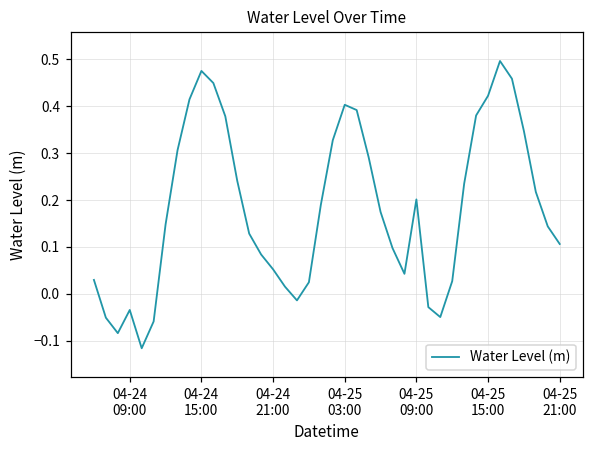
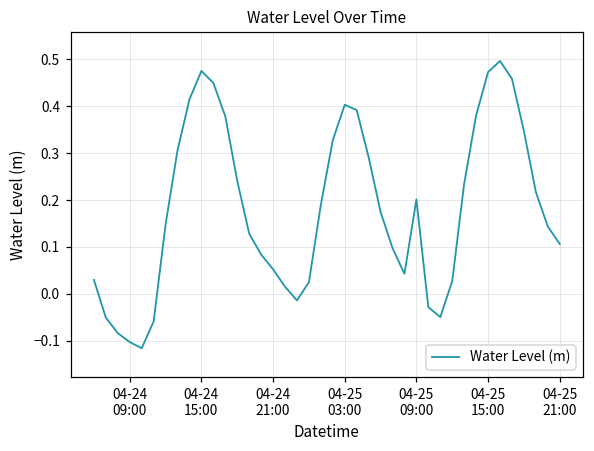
04-24 09:00: -0.03 -> -0.10
04-25 15:00: 0.42 -> 0.47
